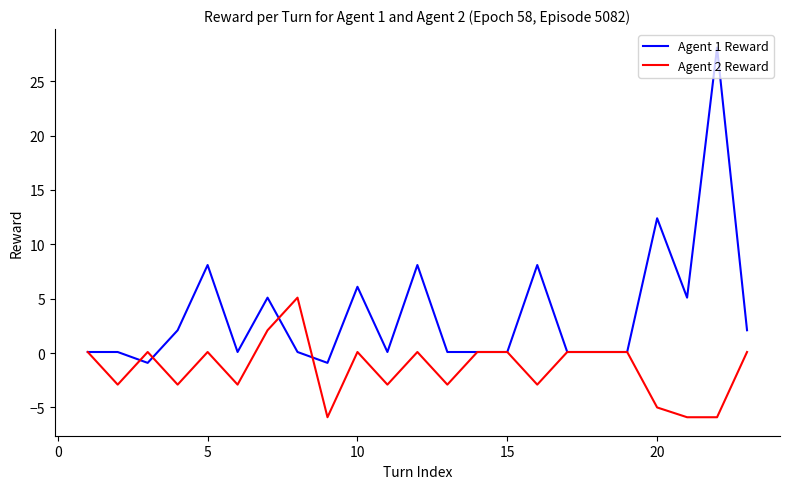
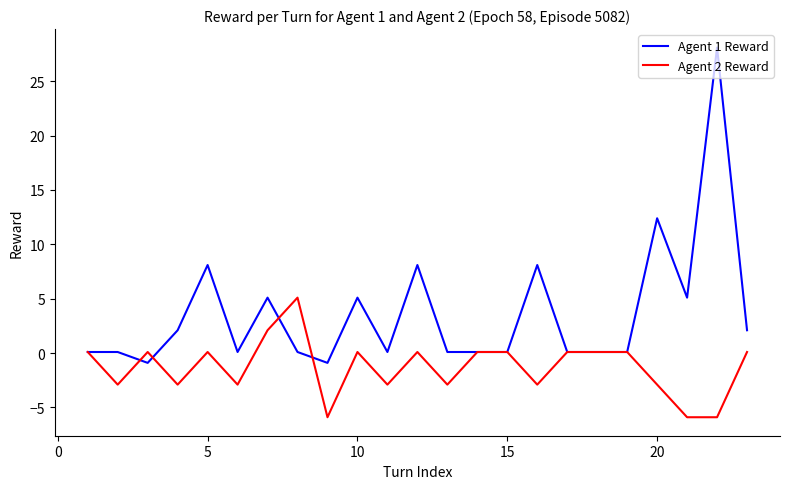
Agent 1 Reward, 10: 6.1 -> 5.1
Agent 2 Reward, 20: -5.0 -> -2.9
